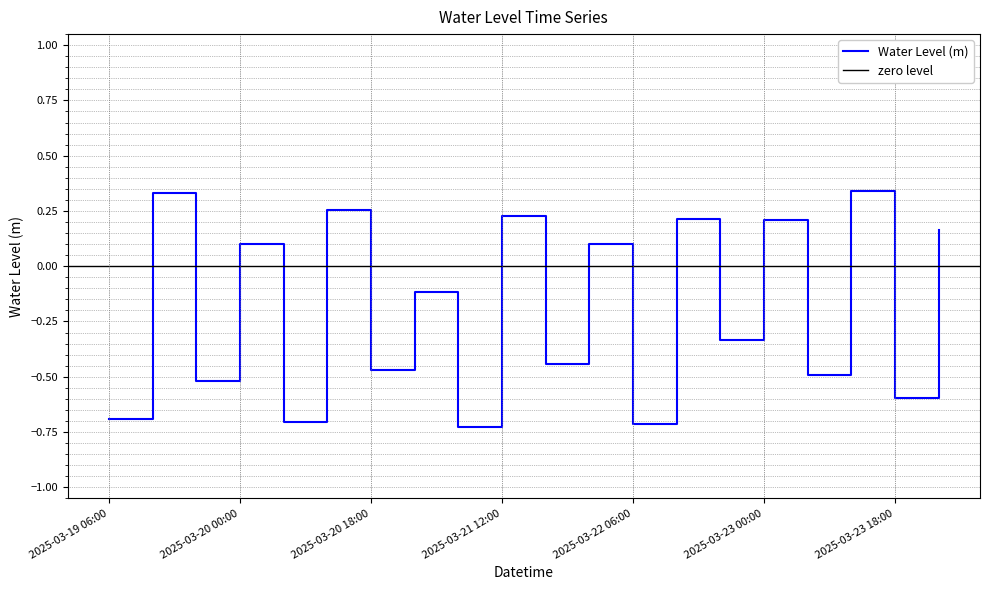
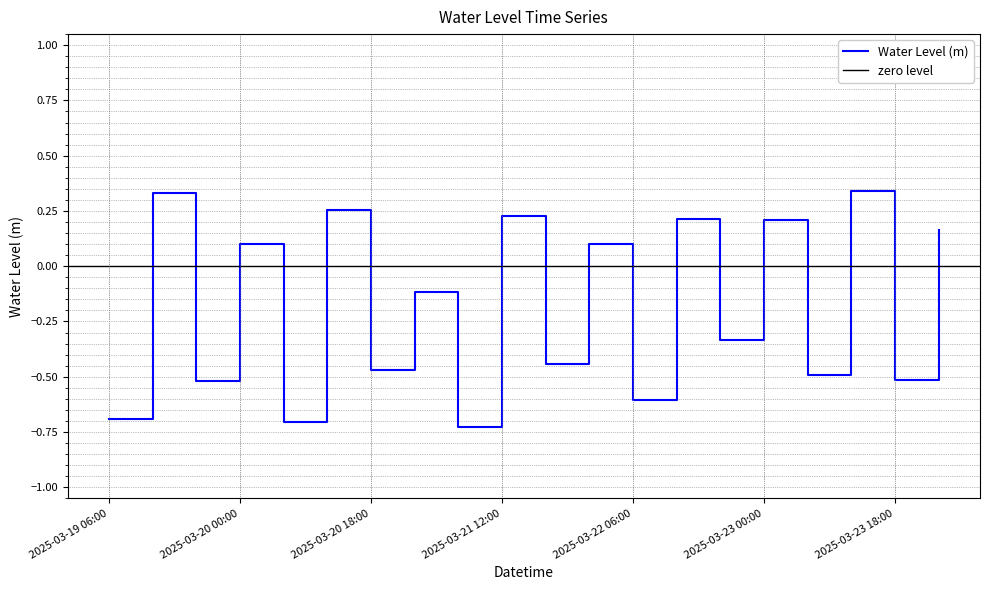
2025-03-22 06:00: -0.71 -> -0.60
2025-03-23 18:00: -0.60 -> -0.51
